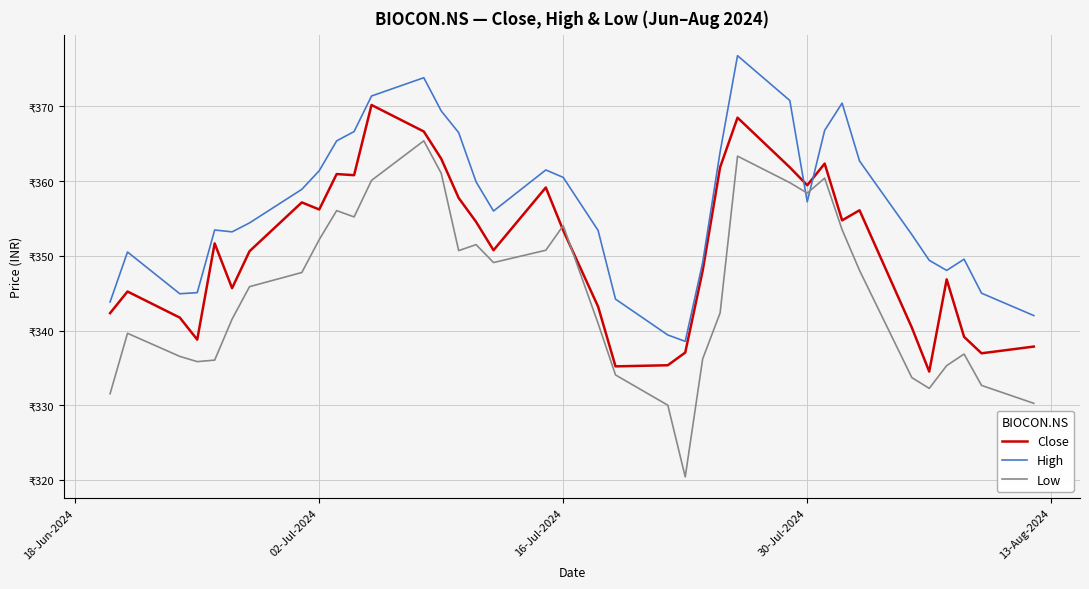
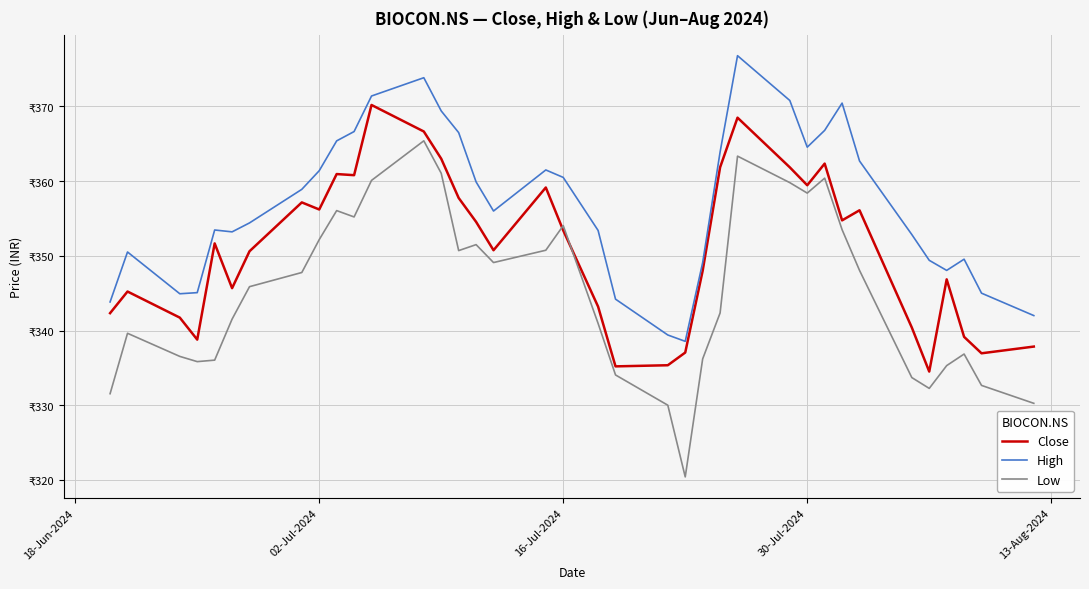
High, 30-Jul-2024: ₹357 -> ₹365
